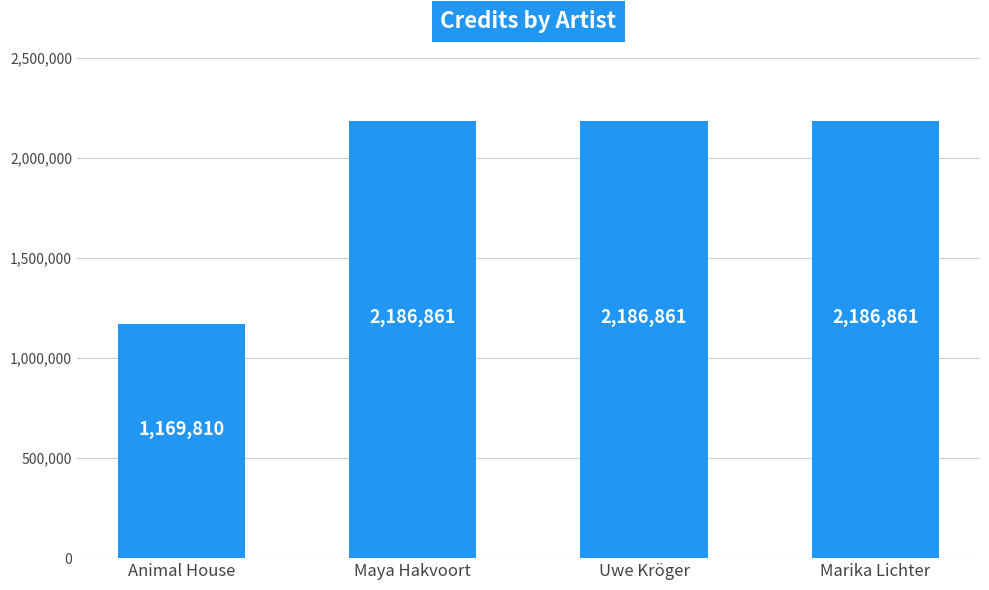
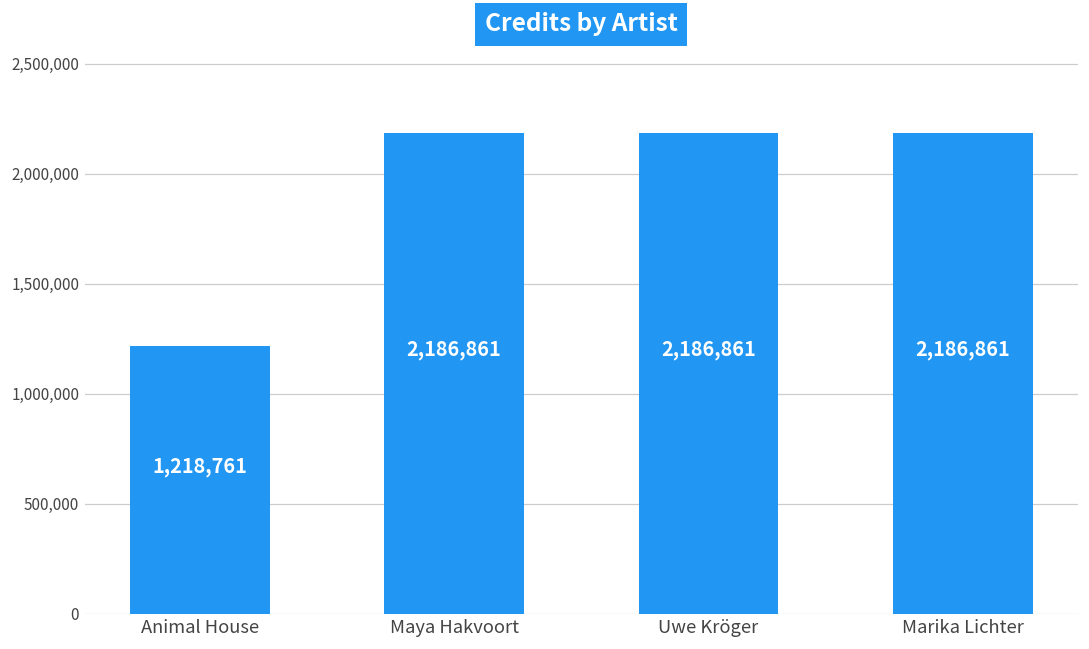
Animal House: 1,169,810 -> 1,218,761
